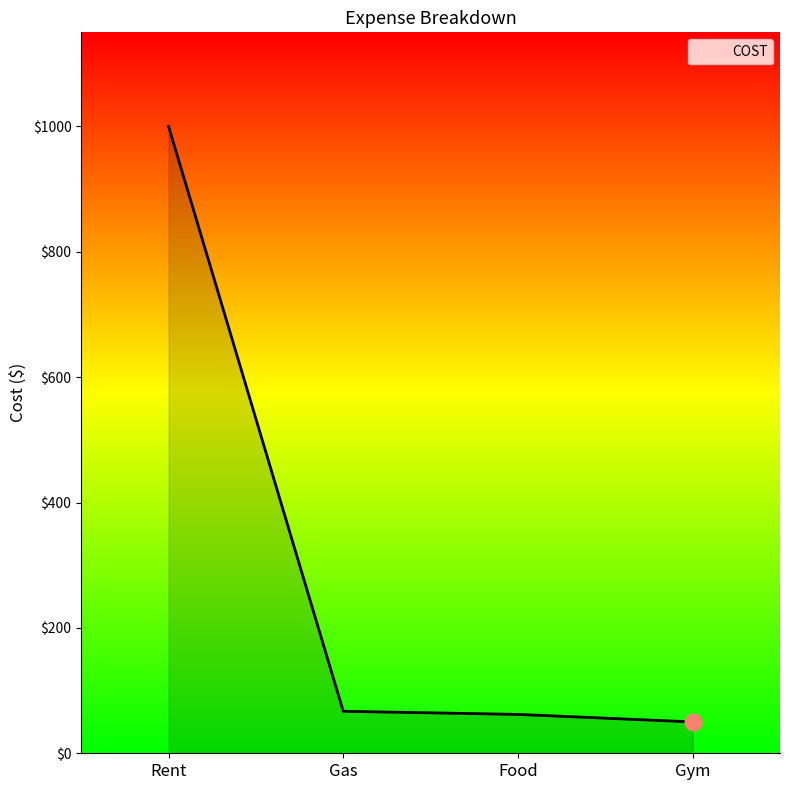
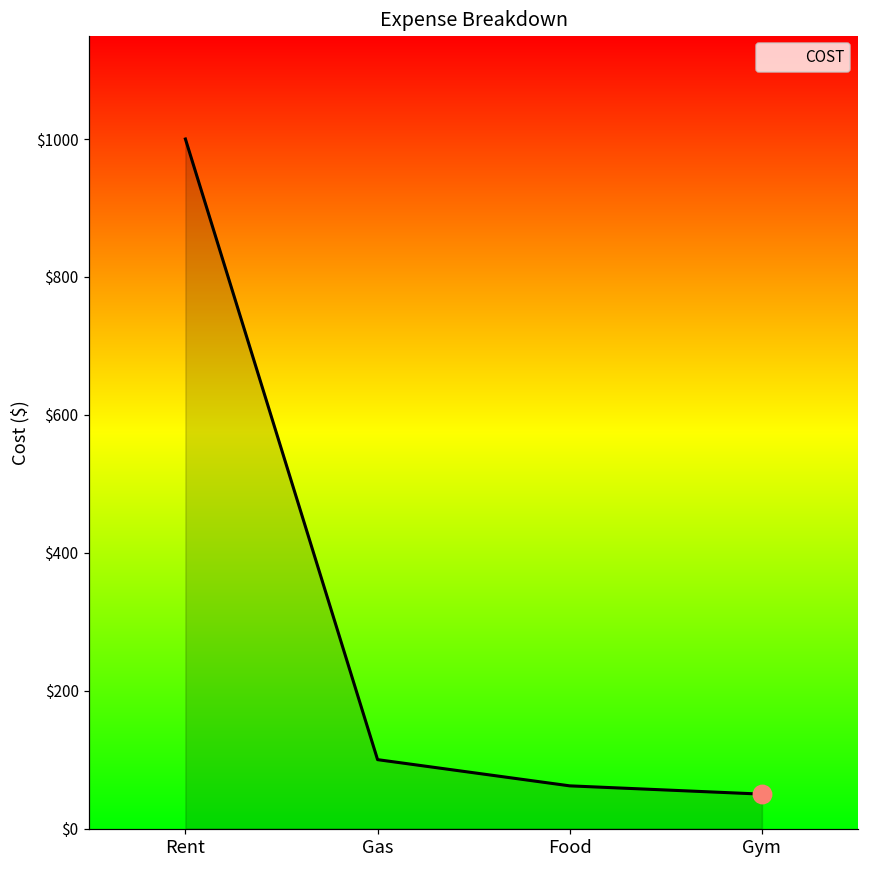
COST, Gas: $70 -> $100
